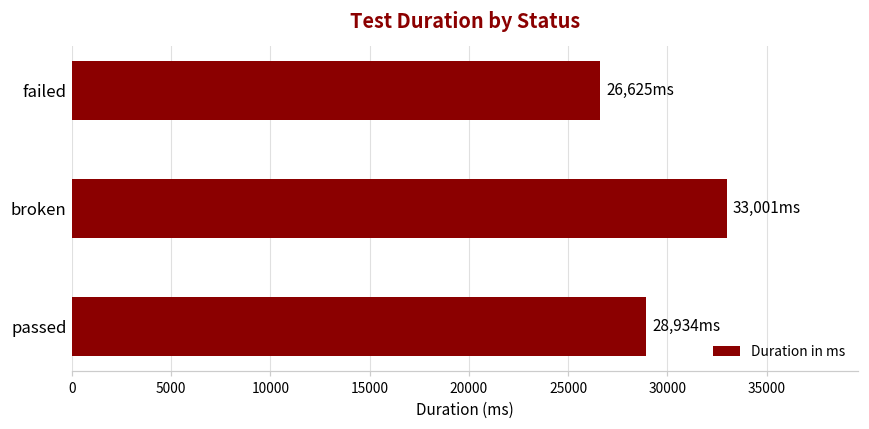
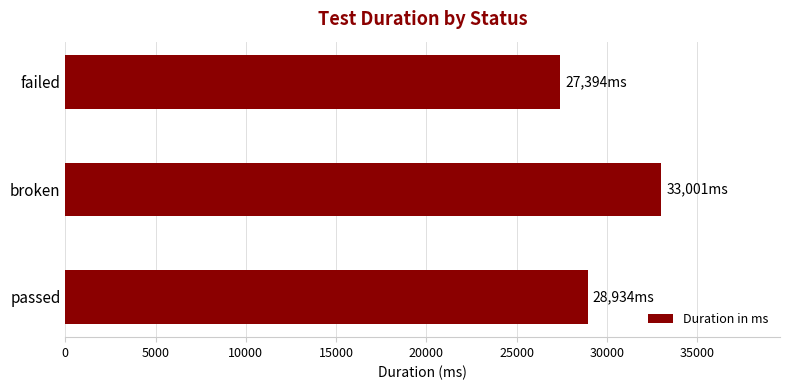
failed: 26,625 -> 27,394
